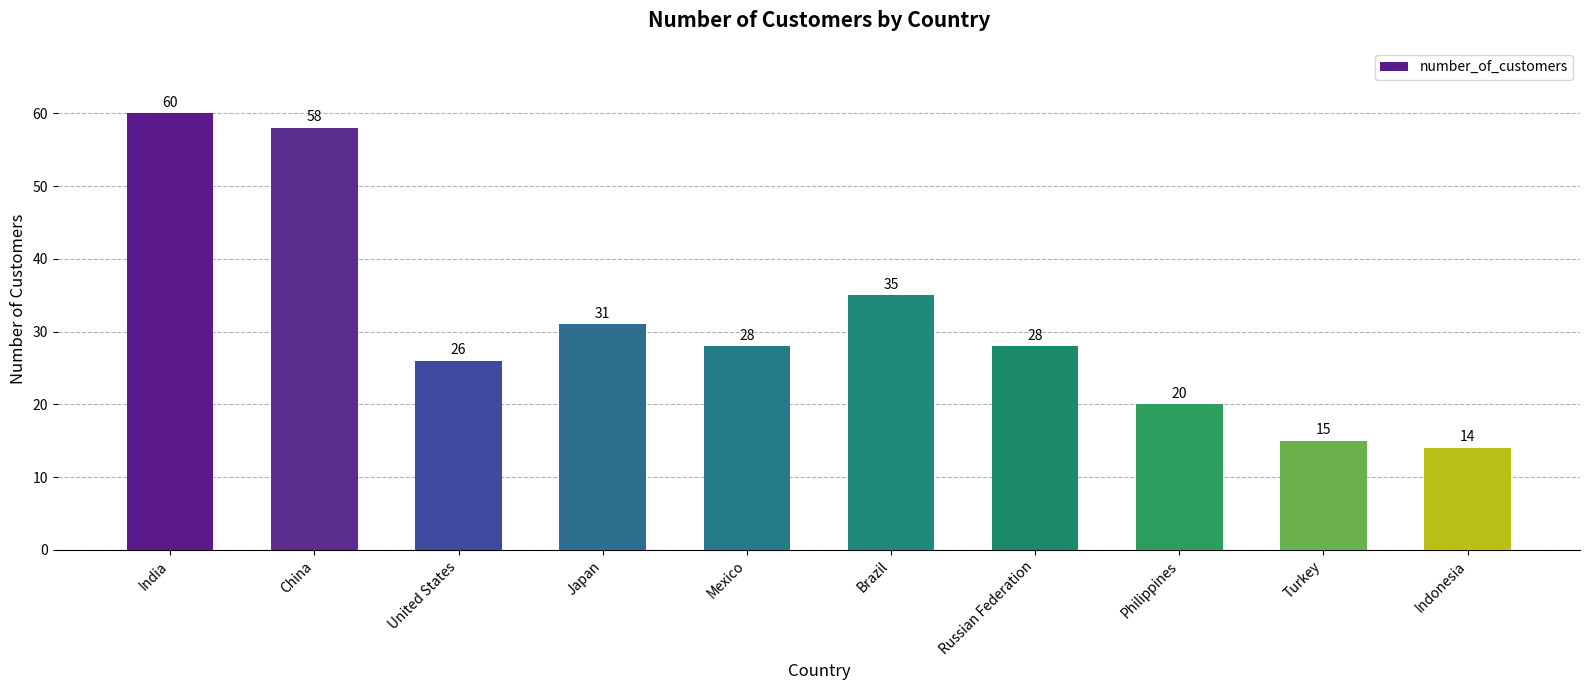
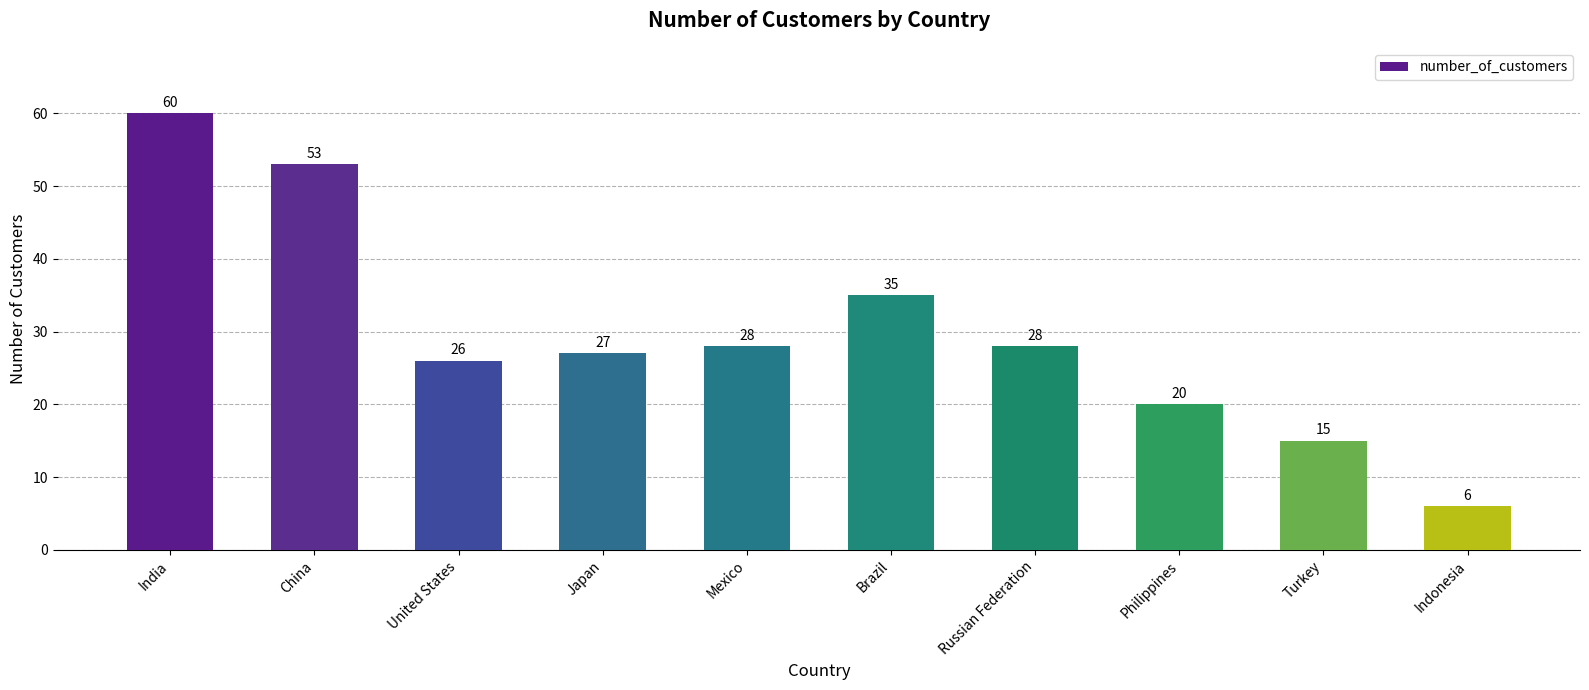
China: 58 -> 53
Japan: 31 -> 27
Indonesia: 14 -> 6
